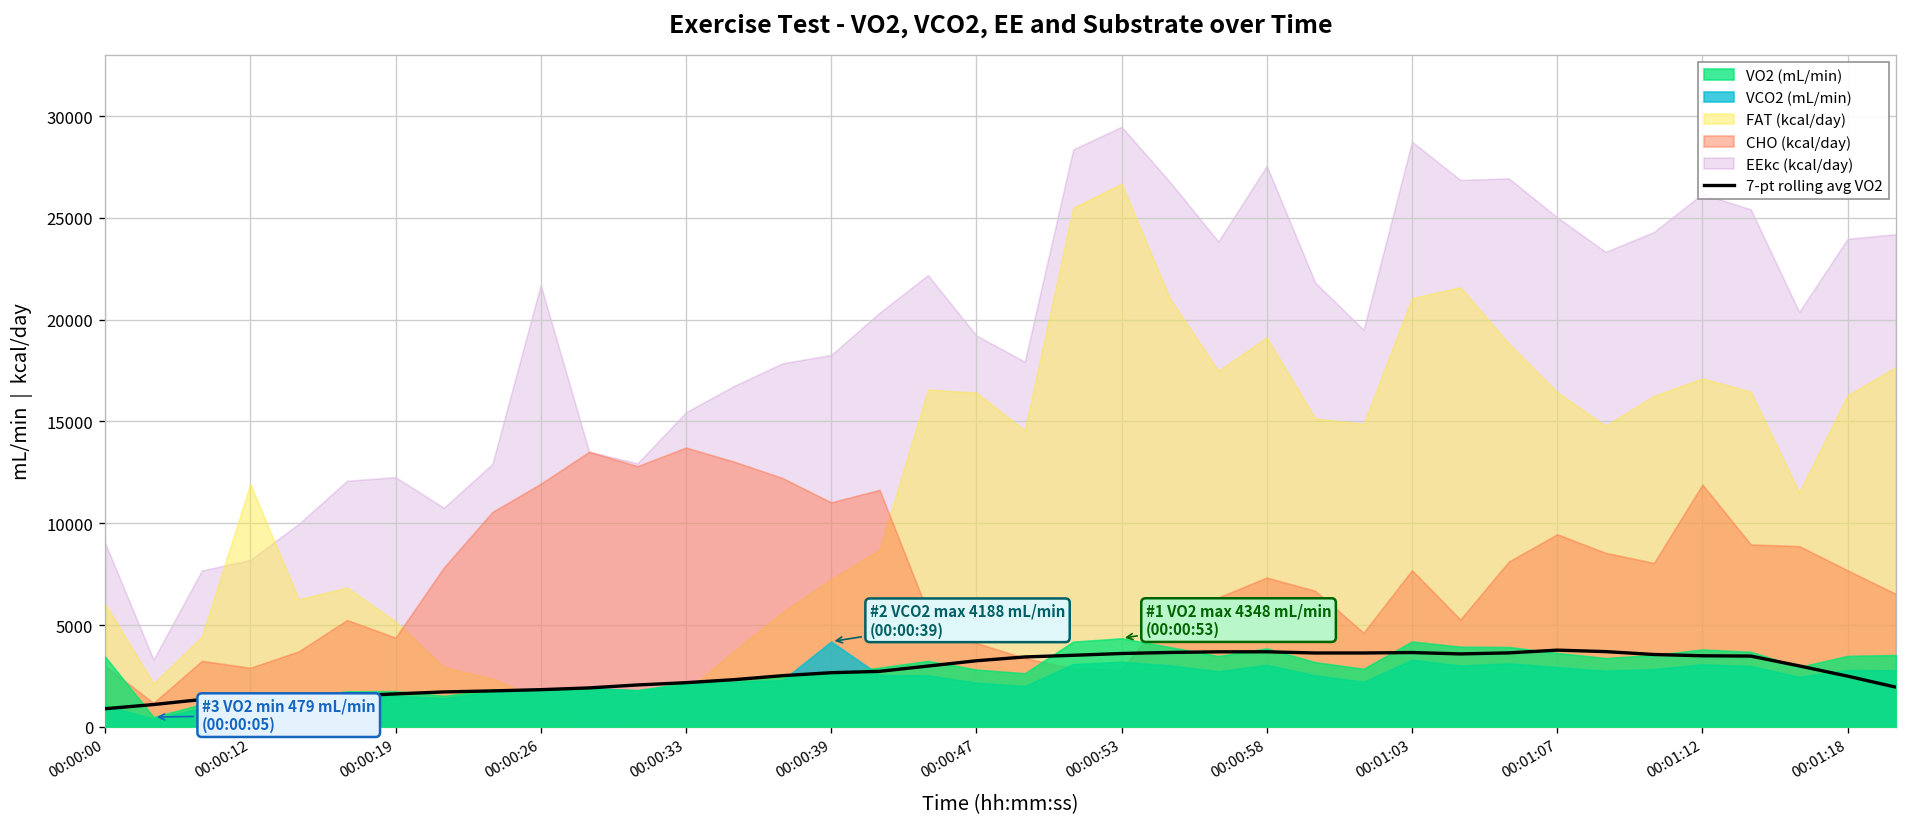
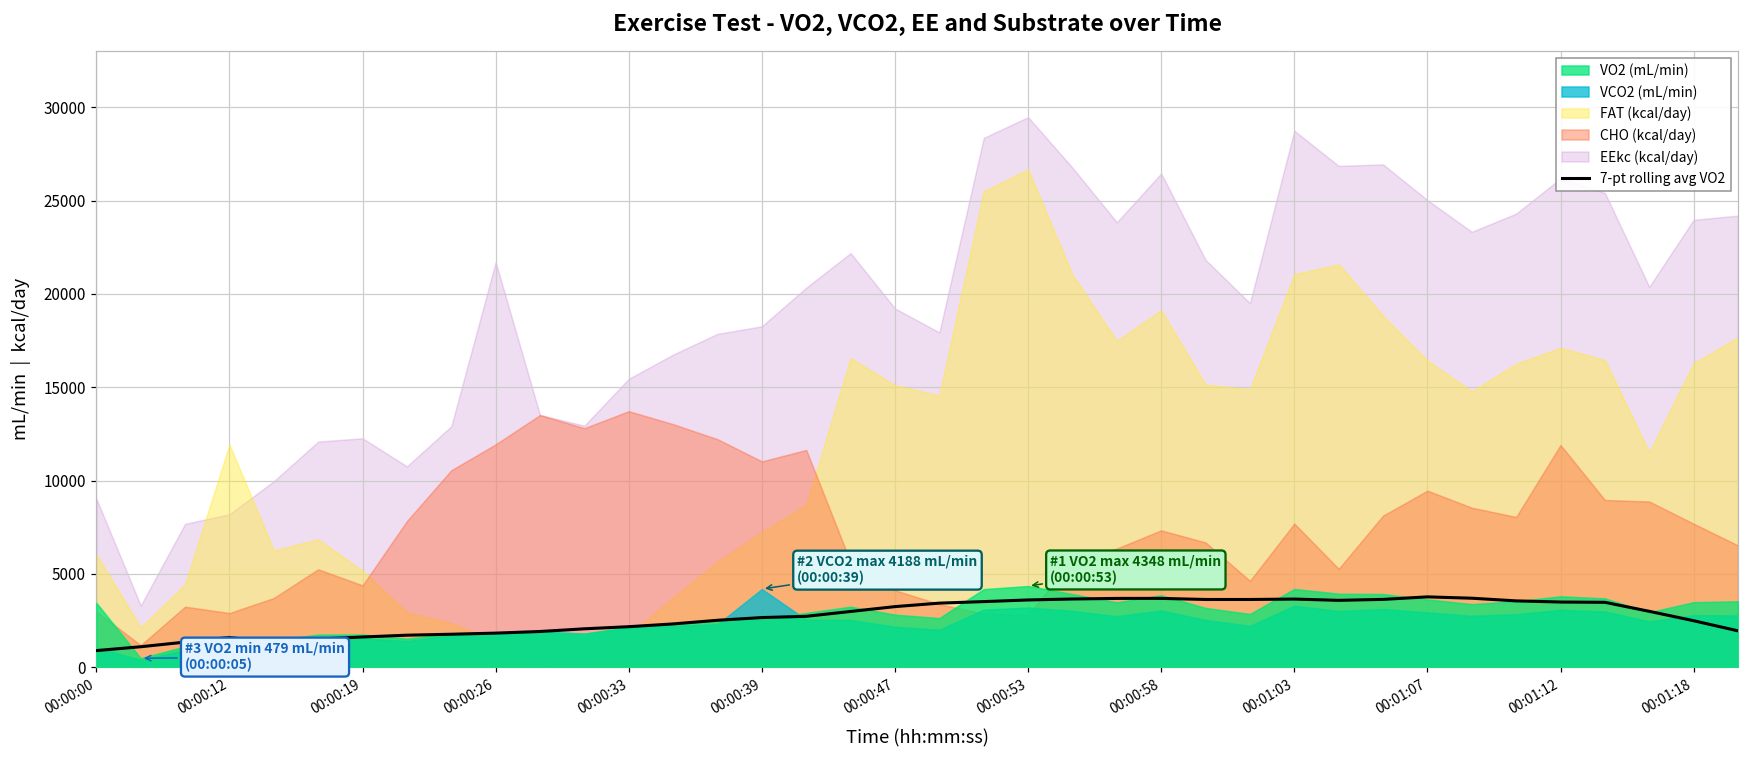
FAT (kcal/day), 00:00:47: 16400 -> 15100
EEkc (kcal/day), 00:00:58: 27600 -> 26500
